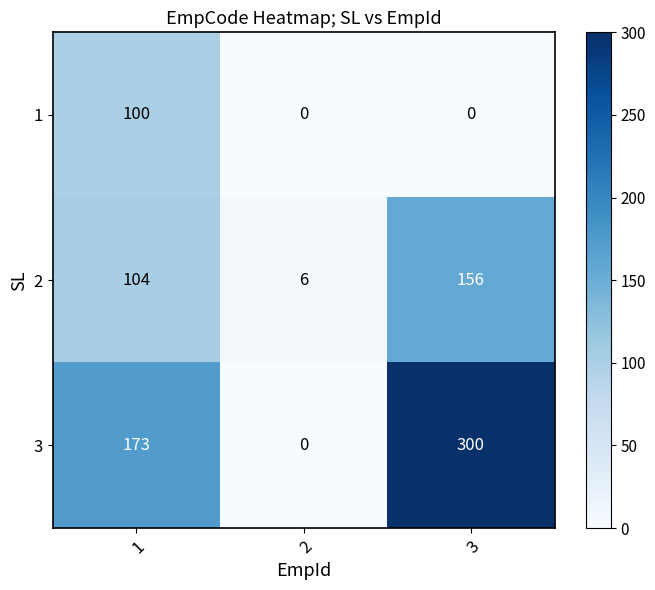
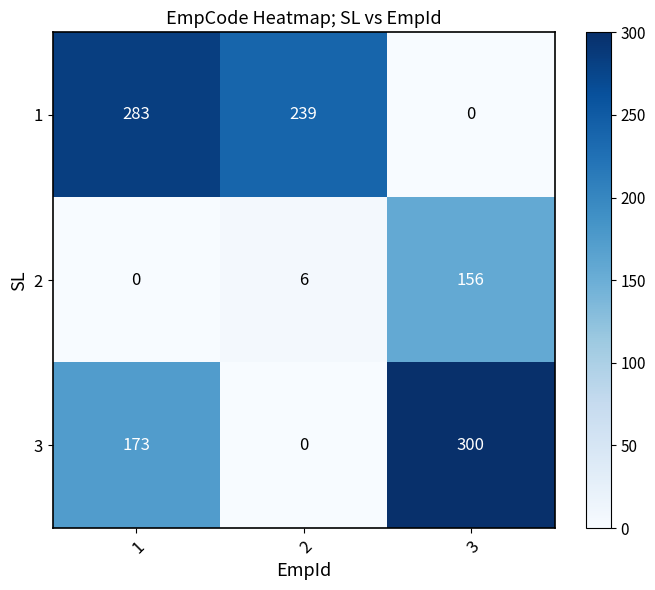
1, 1: 100 -> 283
1, 2: 0 -> 239
2, 1: 104 -> 0
